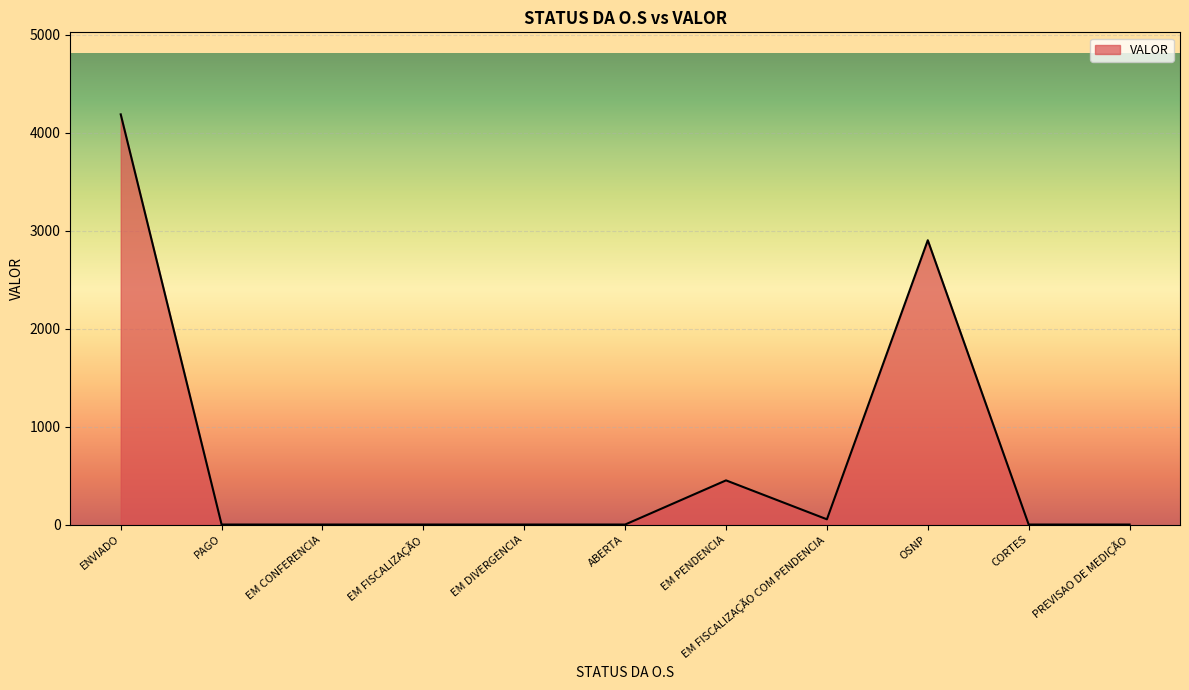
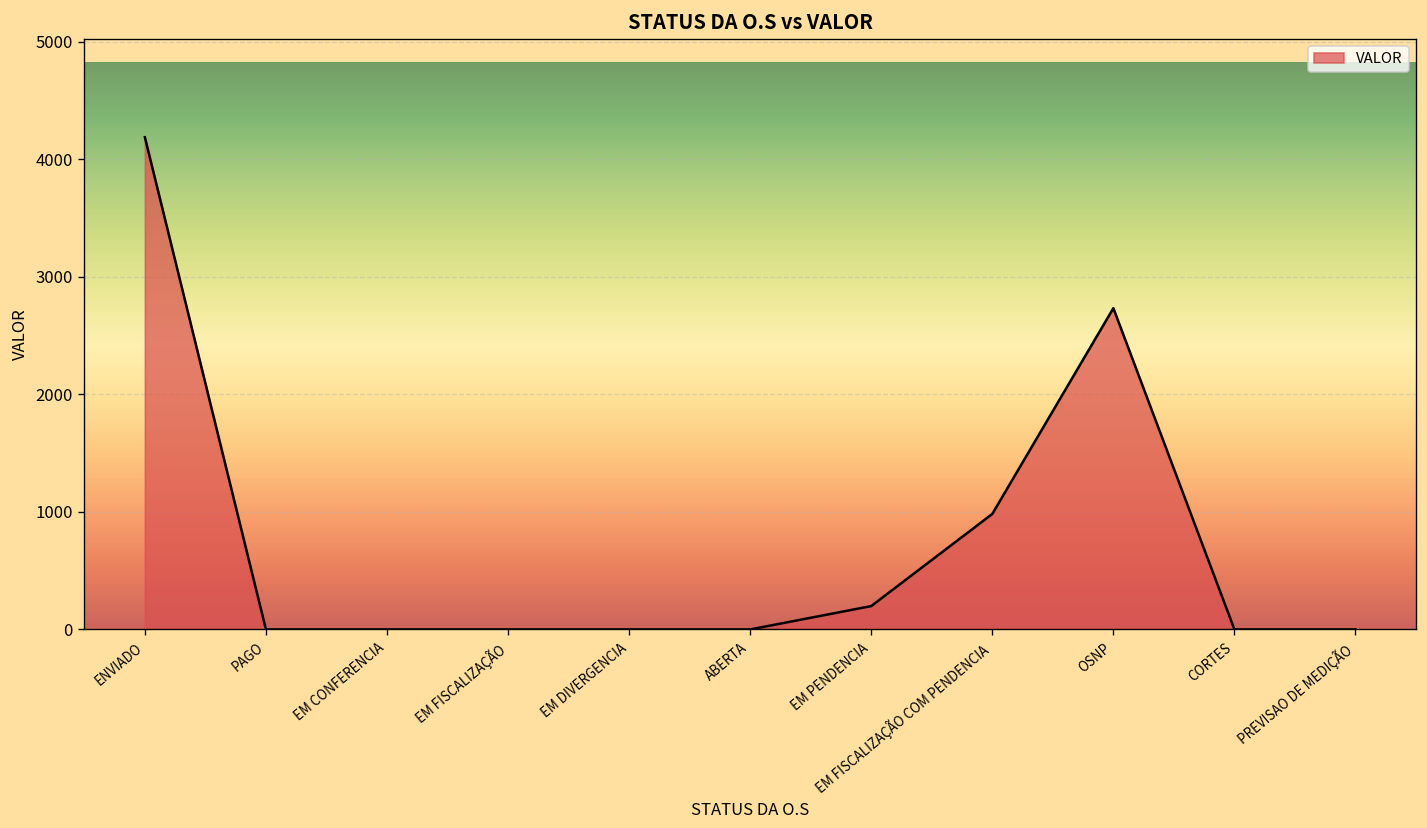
EM PENDENCIA: 500 -> 200
EM FISCALIZAÇÃO COM PENDENCIA: 100 -> 1000
OSNP: 2900 -> 2700
